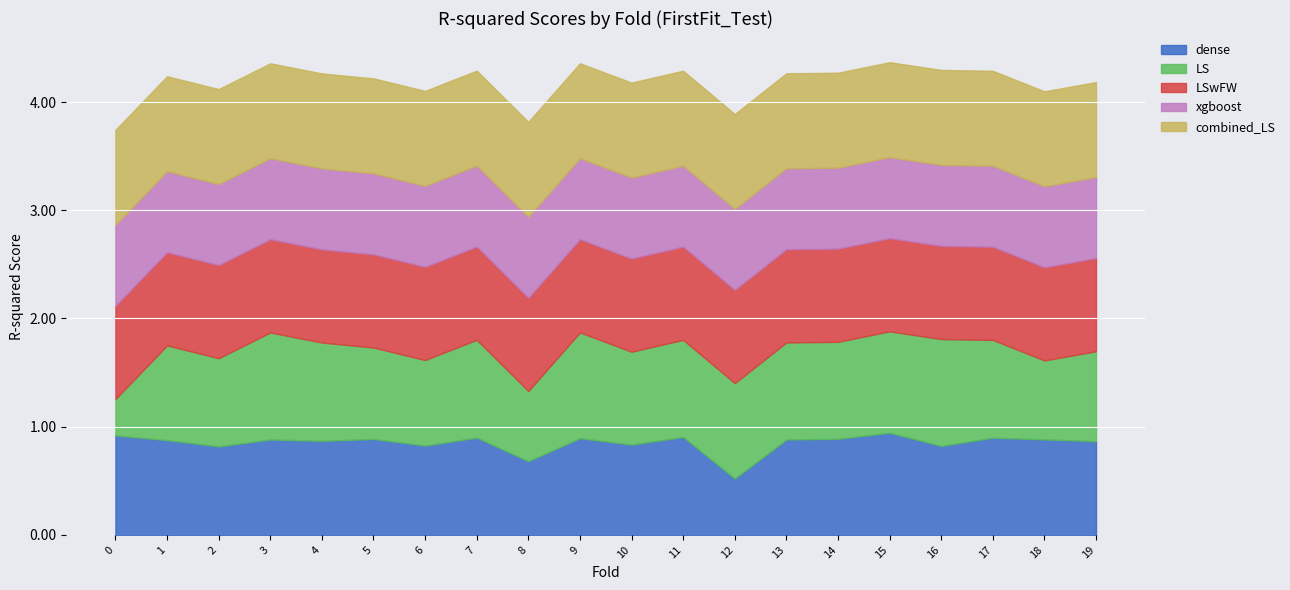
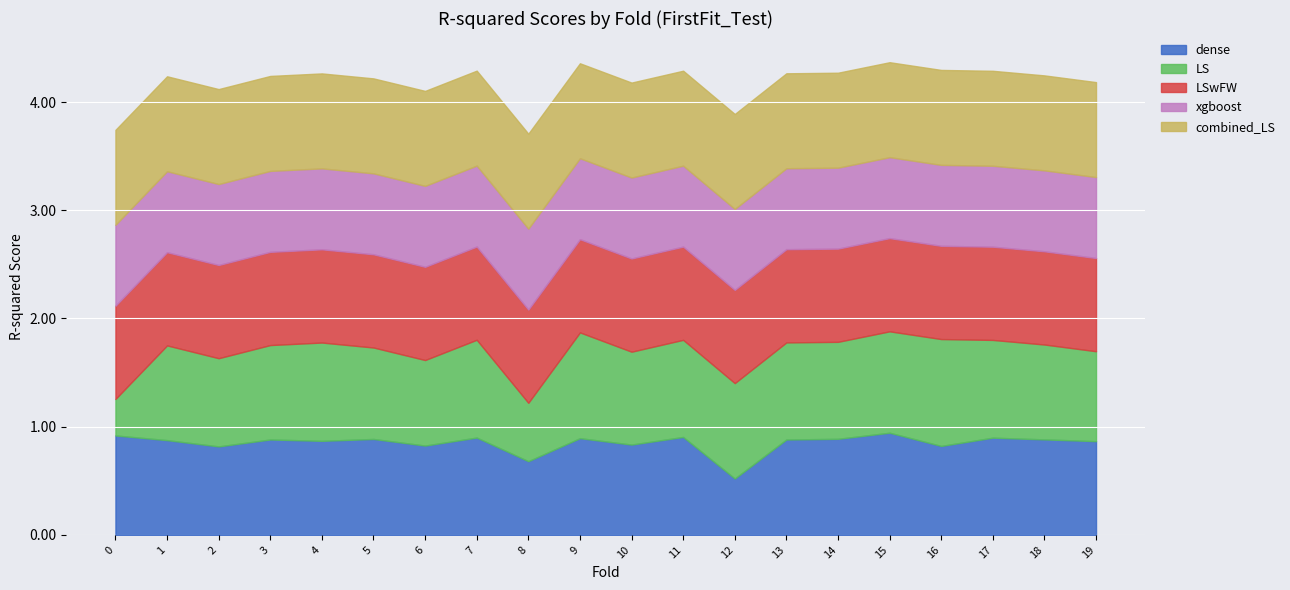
LS, 3: 0.99 -> 0.87
LS, 8: 0.65 -> 0.54
LS, 18: 0.73 -> 0.88
